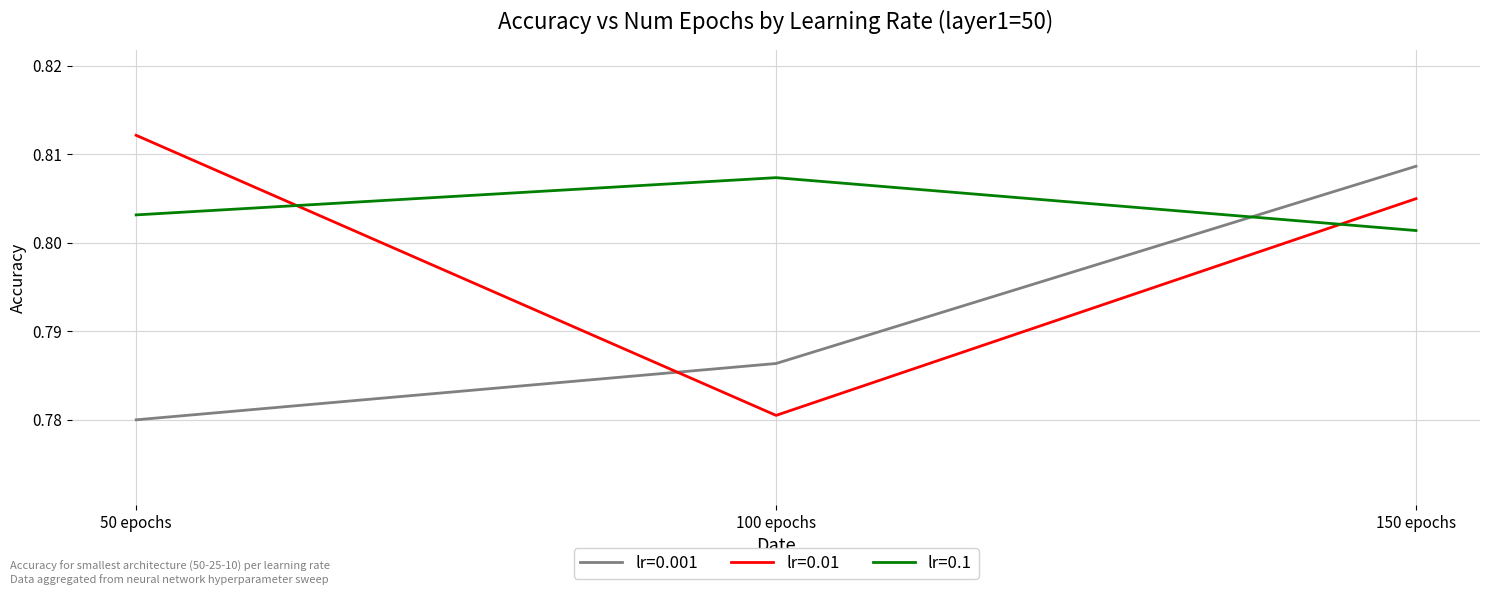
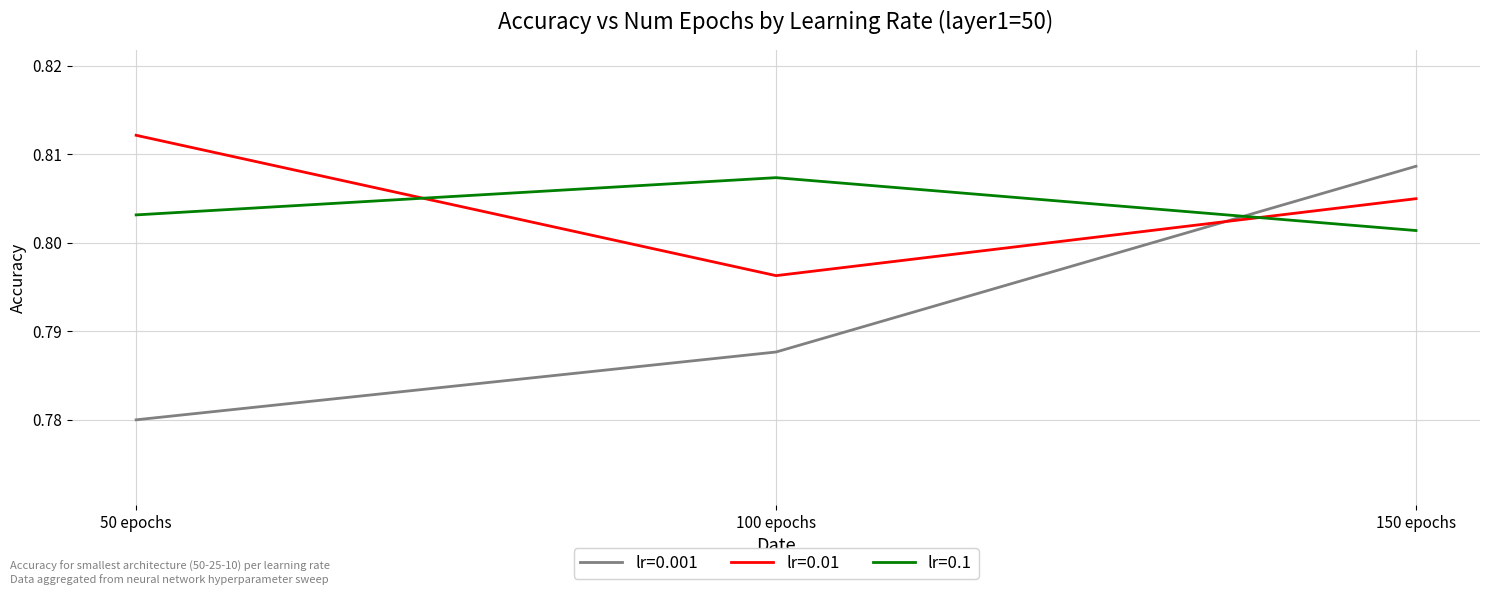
lr=0.001, 100 epochs: 0.786 -> 0.788
lr=0.01, 100 epochs: 0.781 -> 0.796
